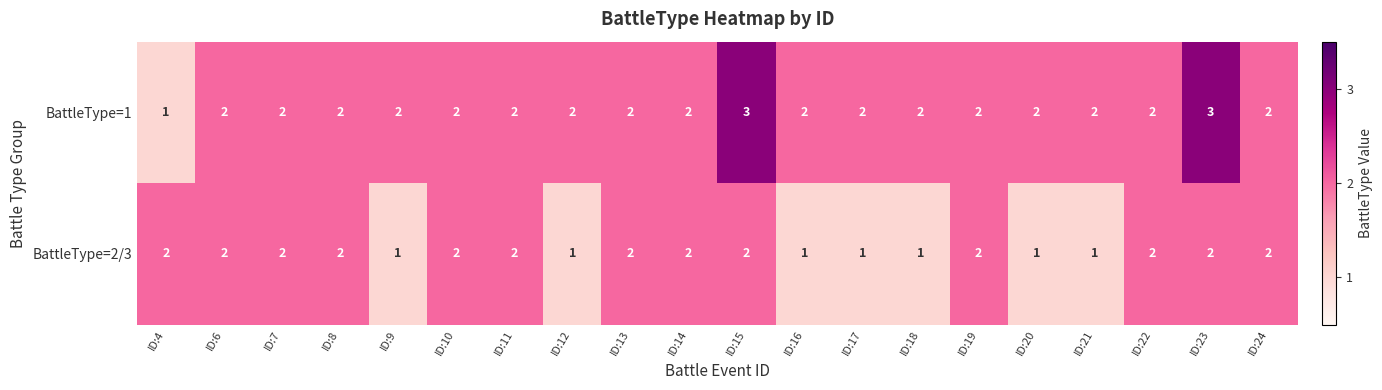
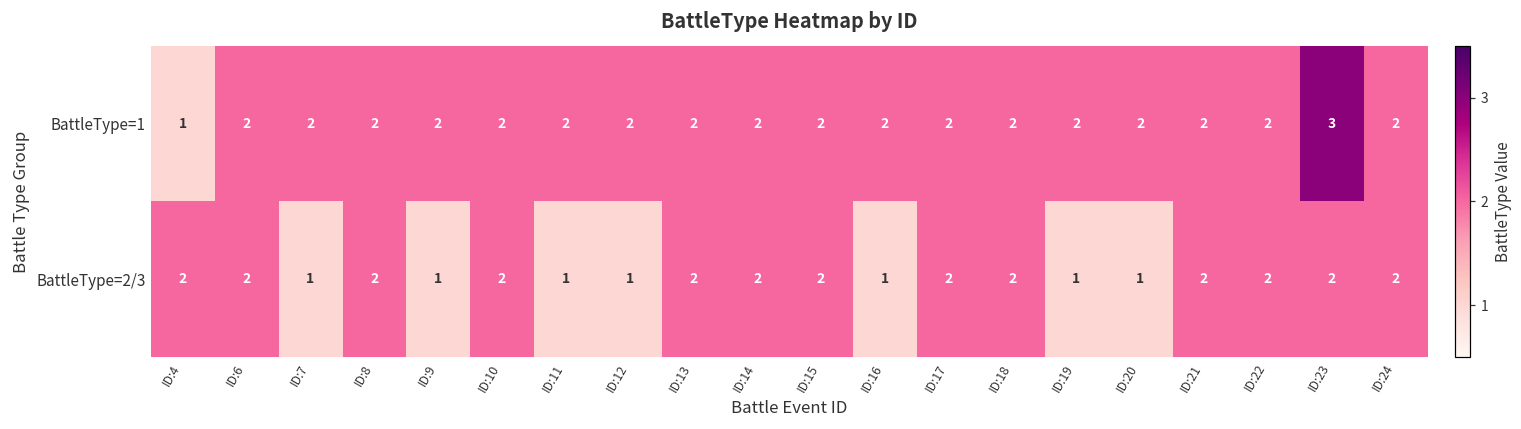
BattleType=1, ID:15: 3 -> 2
BattleType=2/3, ID:7: 2 -> 1
BattleType=2/3, ID:11: 2 -> 1
BattleType=2/3, ID:17: 1 -> 2
BattleType=2/3, ID:18: 1 -> 2
BattleType=2/3, ID:19: 2 -> 1
BattleType=2/3, ID:21: 1 -> 2
